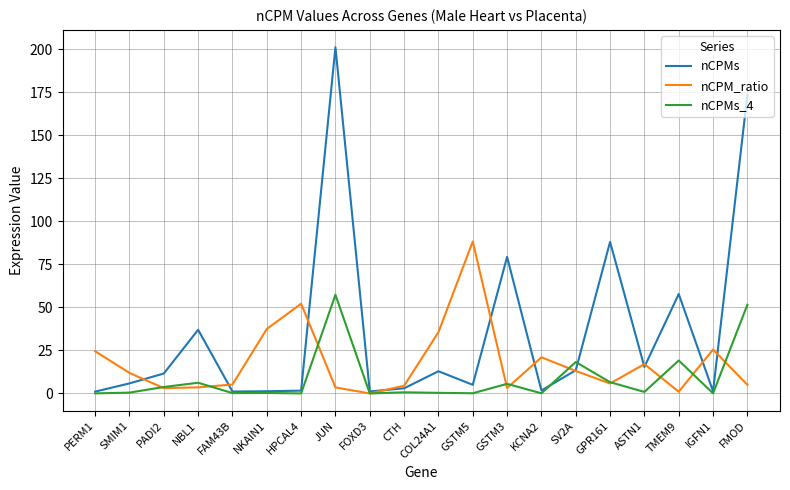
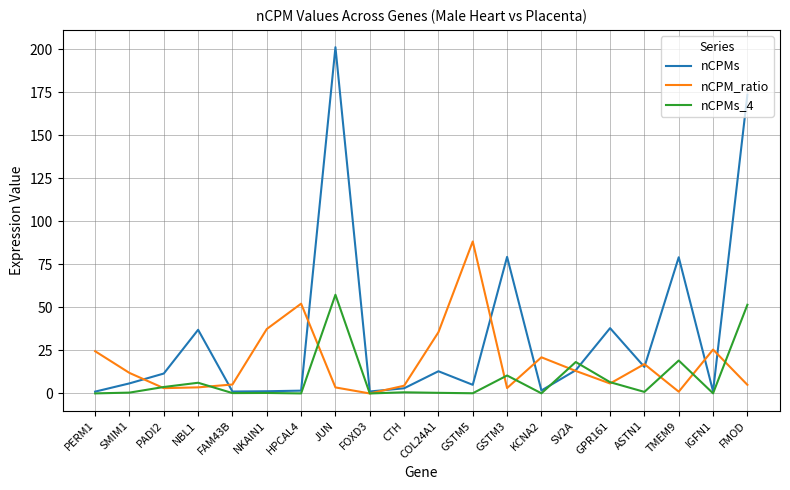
nCPMs_4, GSTM3: 6 -> 10
nCPMs, GPR161: 88 -> 38
nCPMs, TMEM9: 58 -> 79
